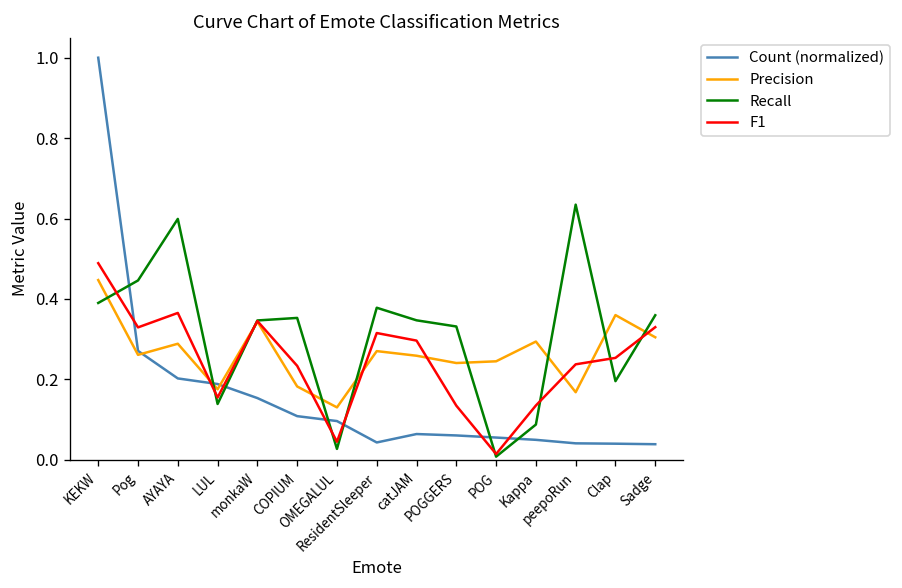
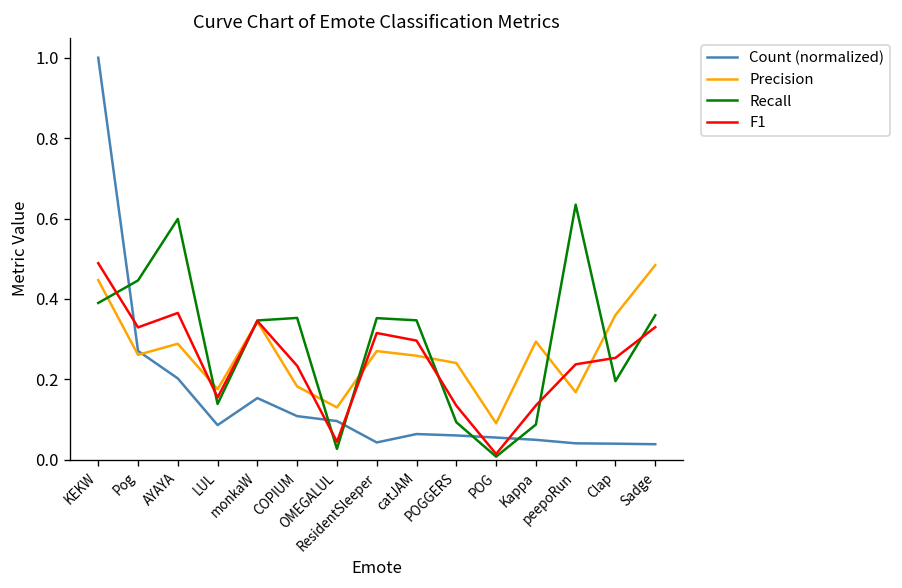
Count (normalized), LUL: 0.19 -> 0.09
Recall, ResidentSleeper: 0.38 -> 0.35
Recall, POGGERS: 0.33 -> 0.09
Precision, POG: 0.24 -> 0.09
Precision, Sadge: 0.30 -> 0.48
